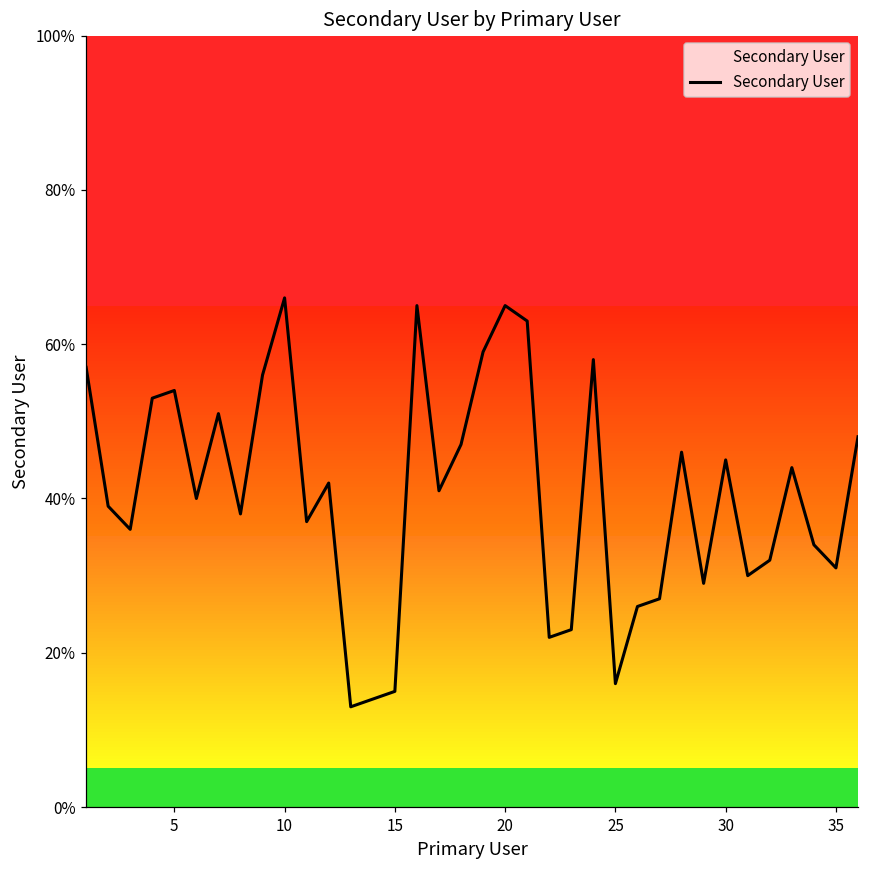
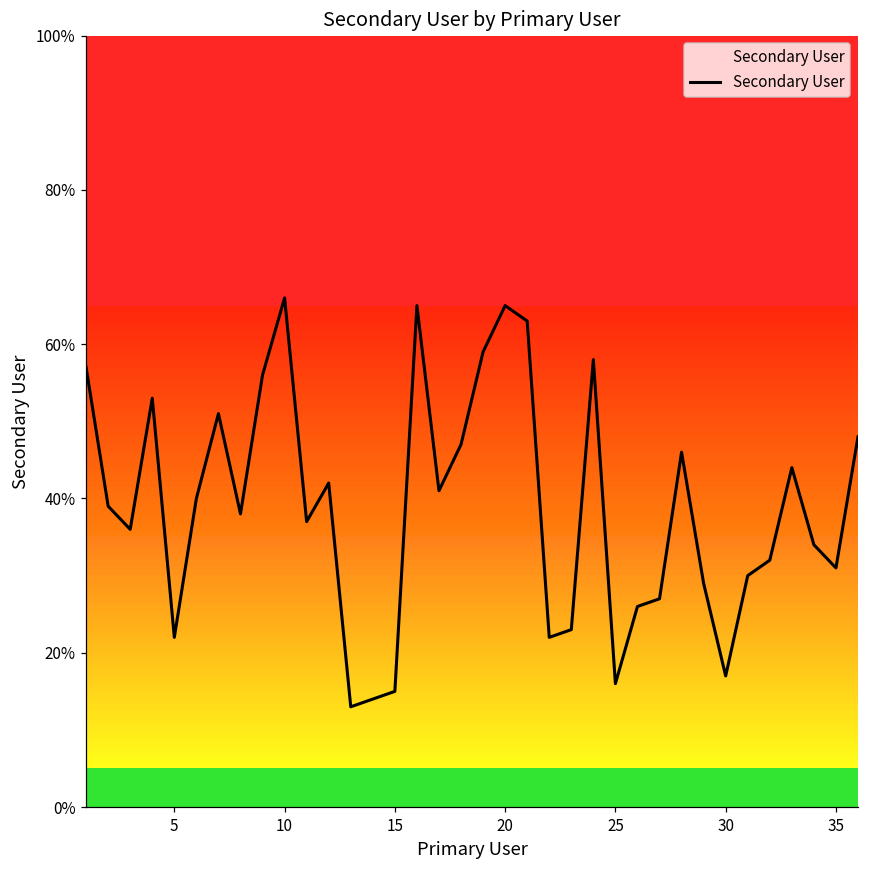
5: 54% -> 22%
30: 45% -> 17%
